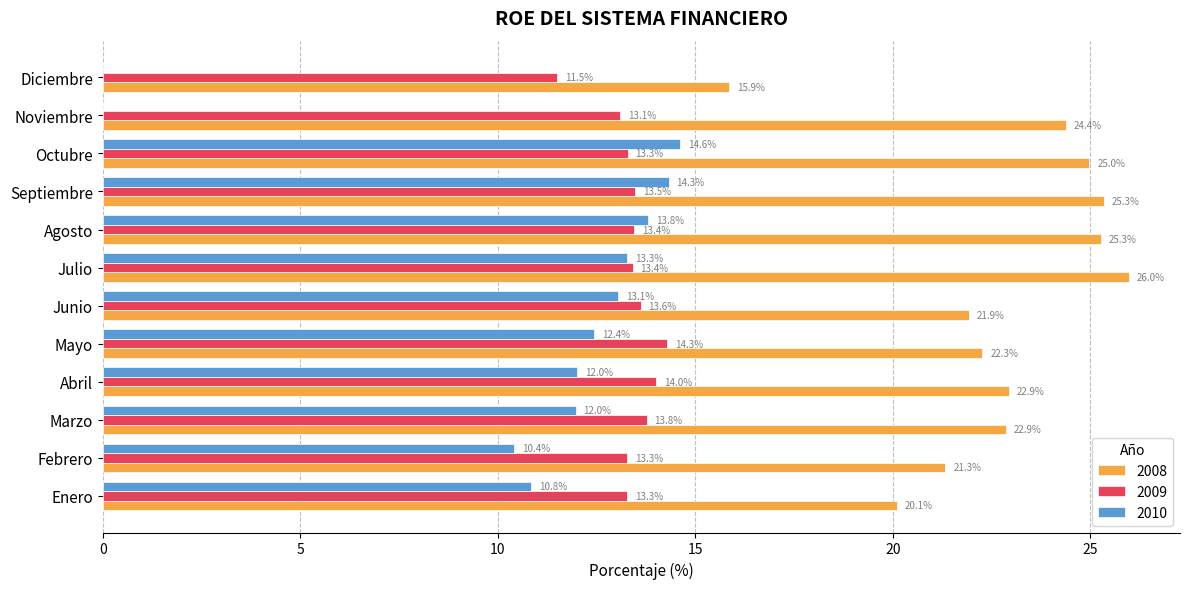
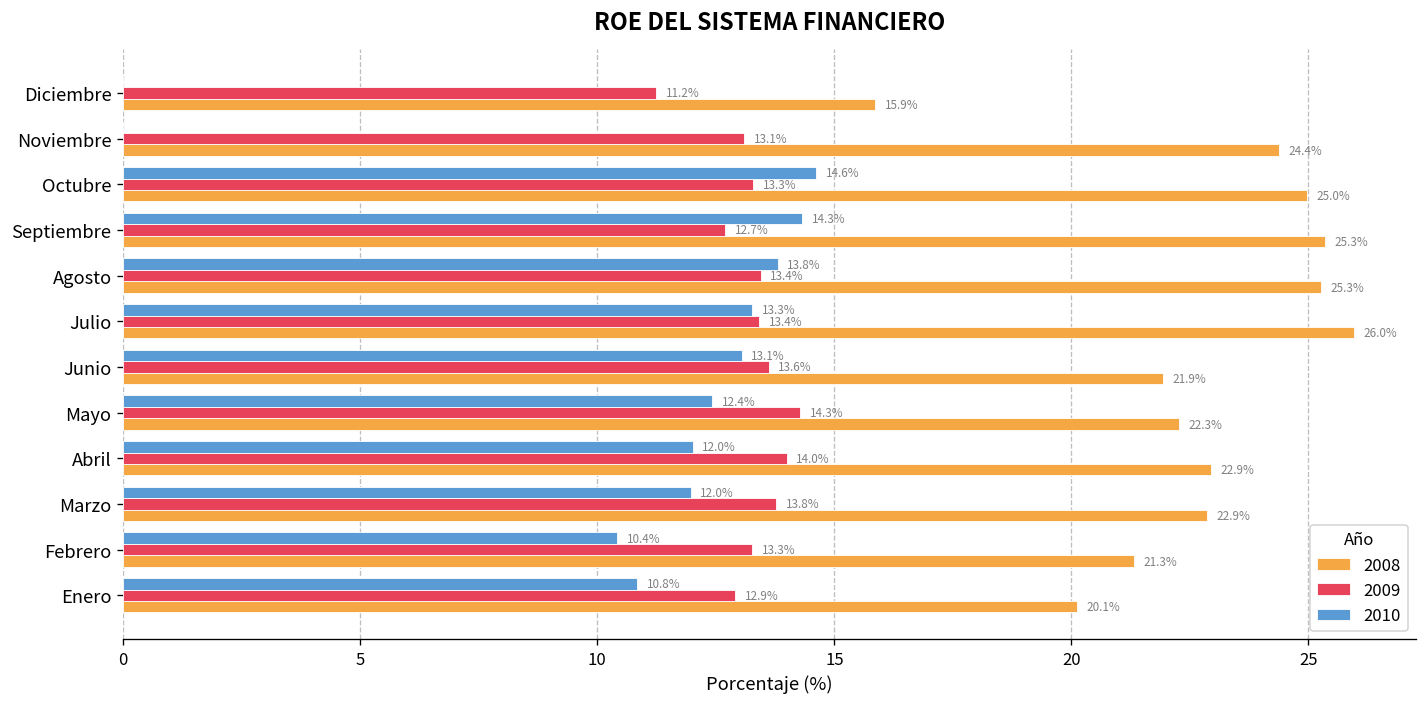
2009, Diciembre: 11.5% -> 11.2%
2009, Septiembre: 13.5% -> 12.7%
2009, Enero: 13.3% -> 12.9%
